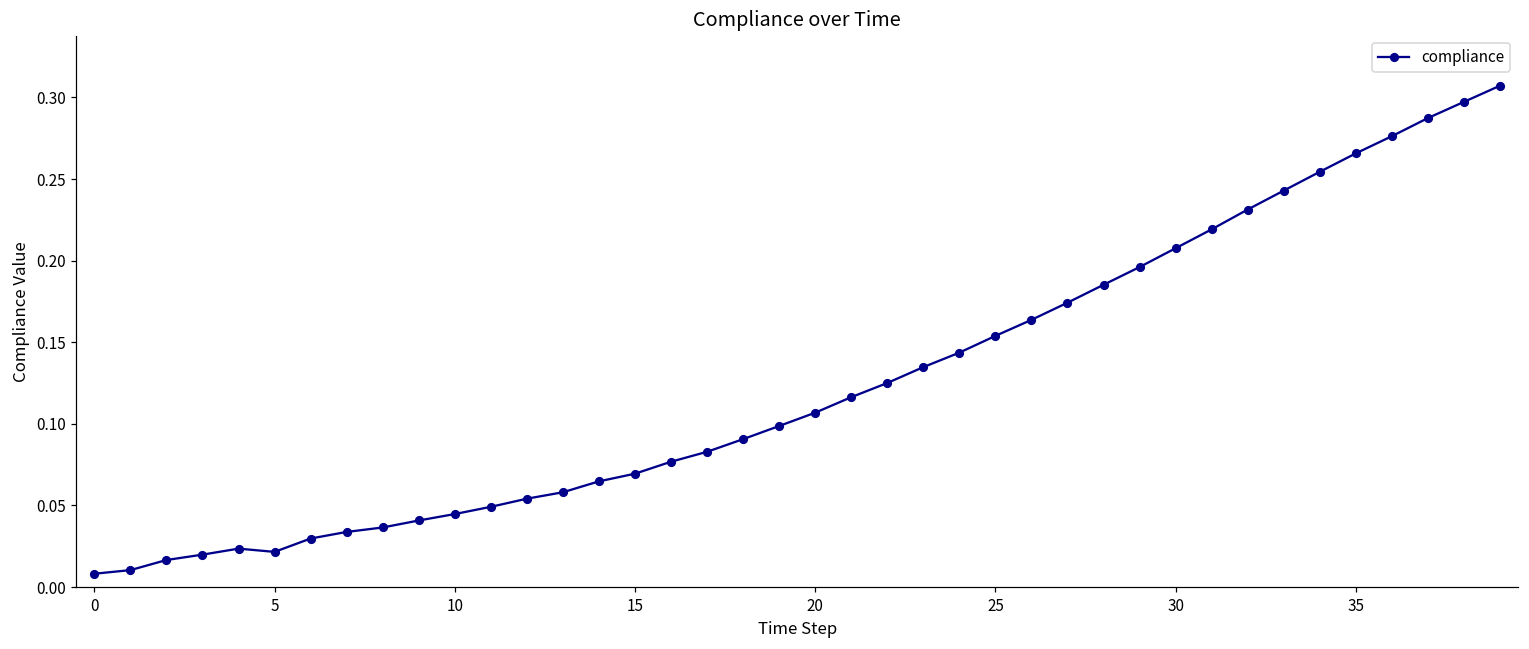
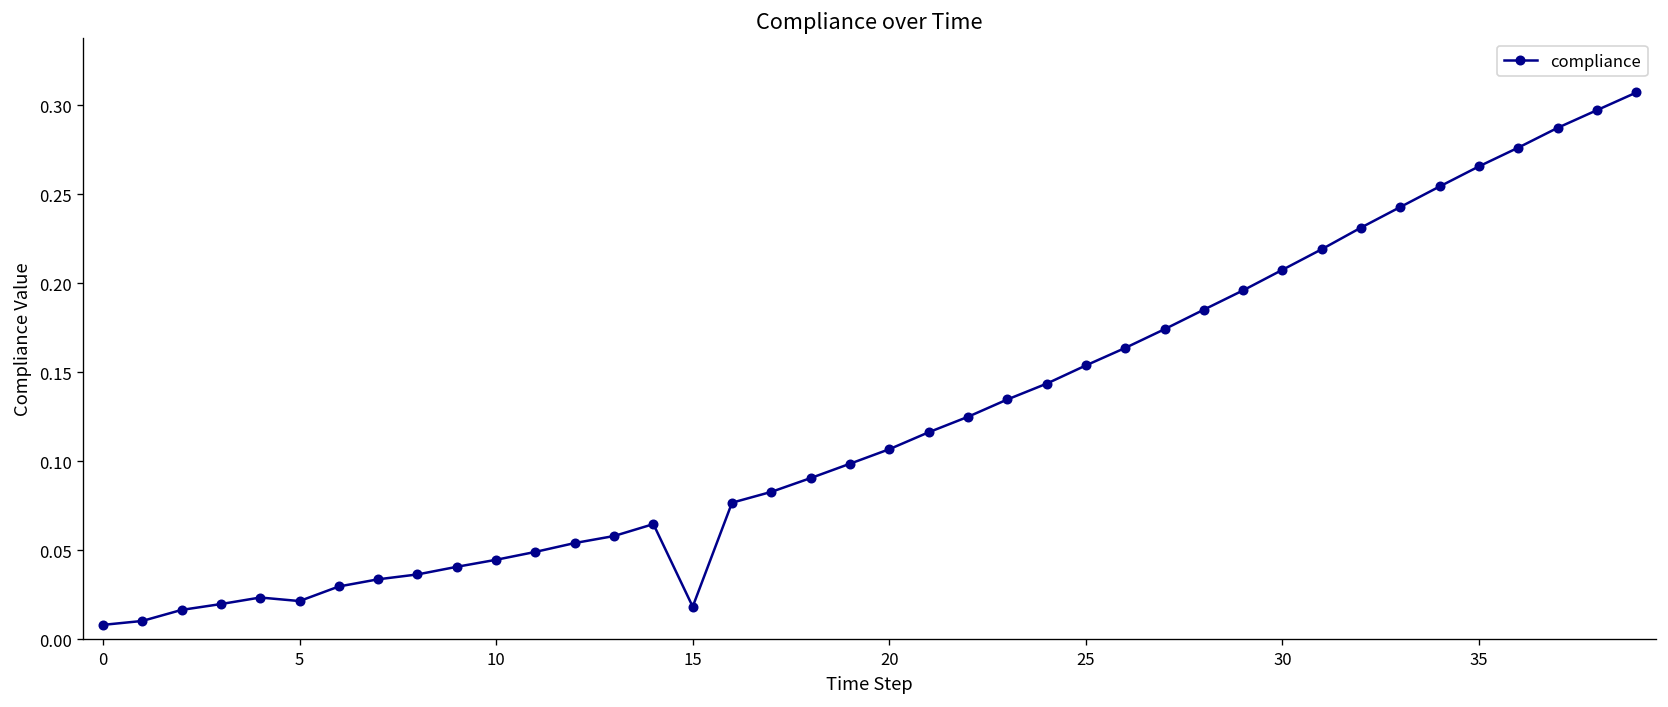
15: 0.069 -> 0.018
